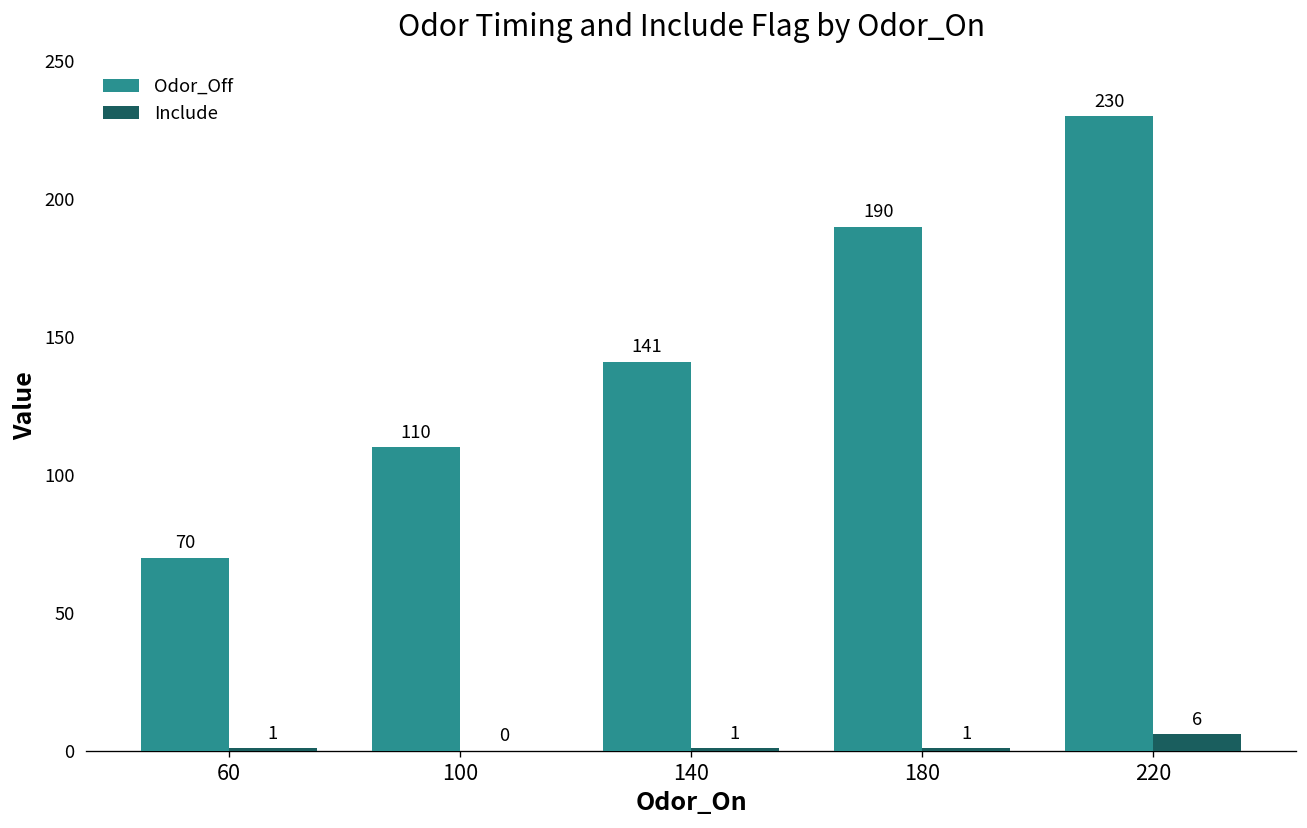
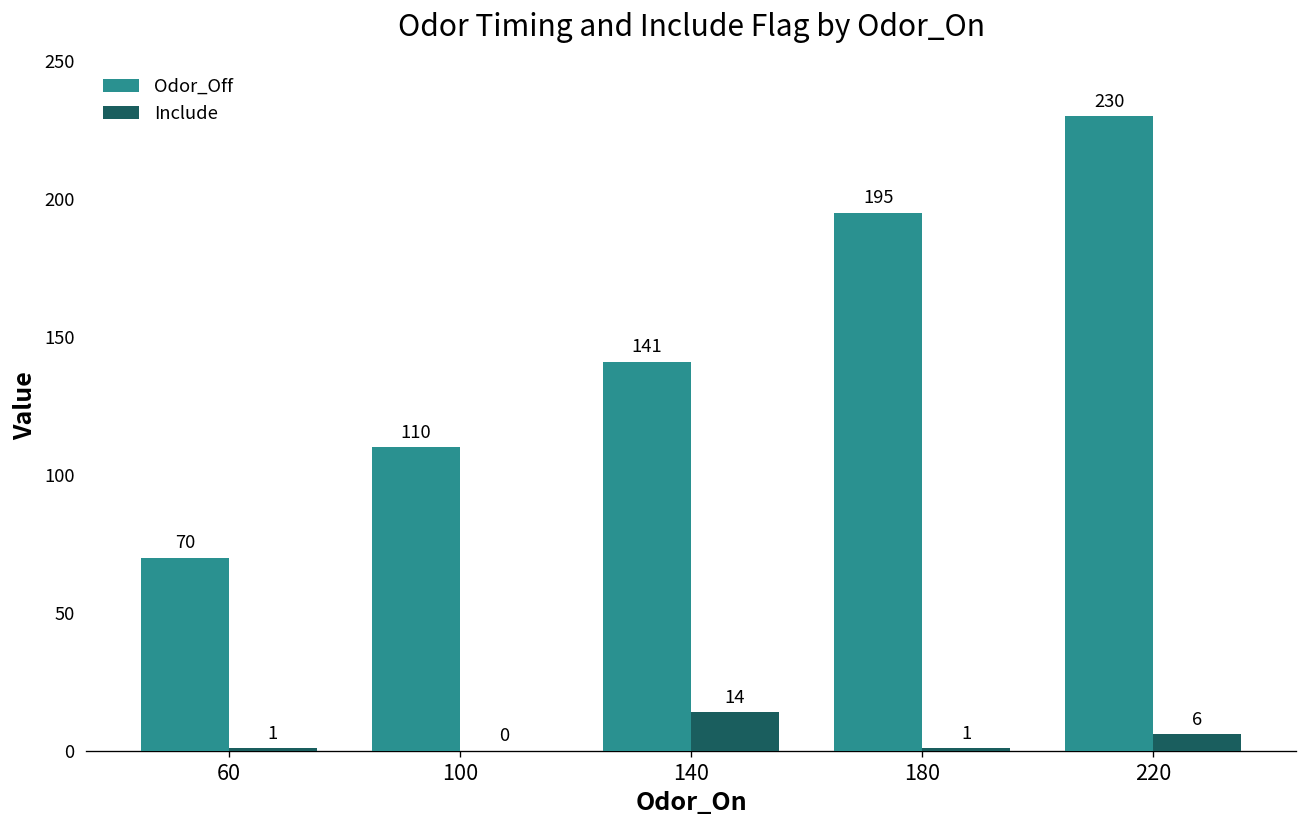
Include, 140: 1 -> 14
Odor_Off, 180: 190 -> 195
